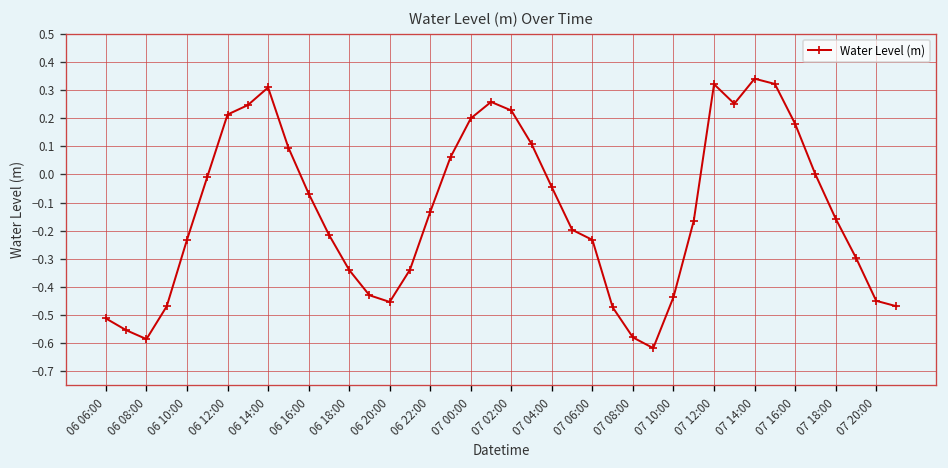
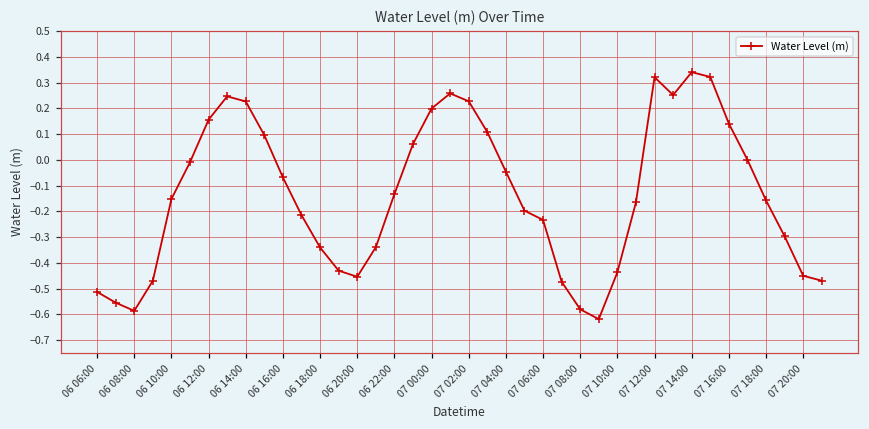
06 10:00: -0.23 -> -0.15
06 12:00: 0.21 -> 0.16
06 14:00: 0.31 -> 0.23
07 16:00: 0.18 -> 0.14
